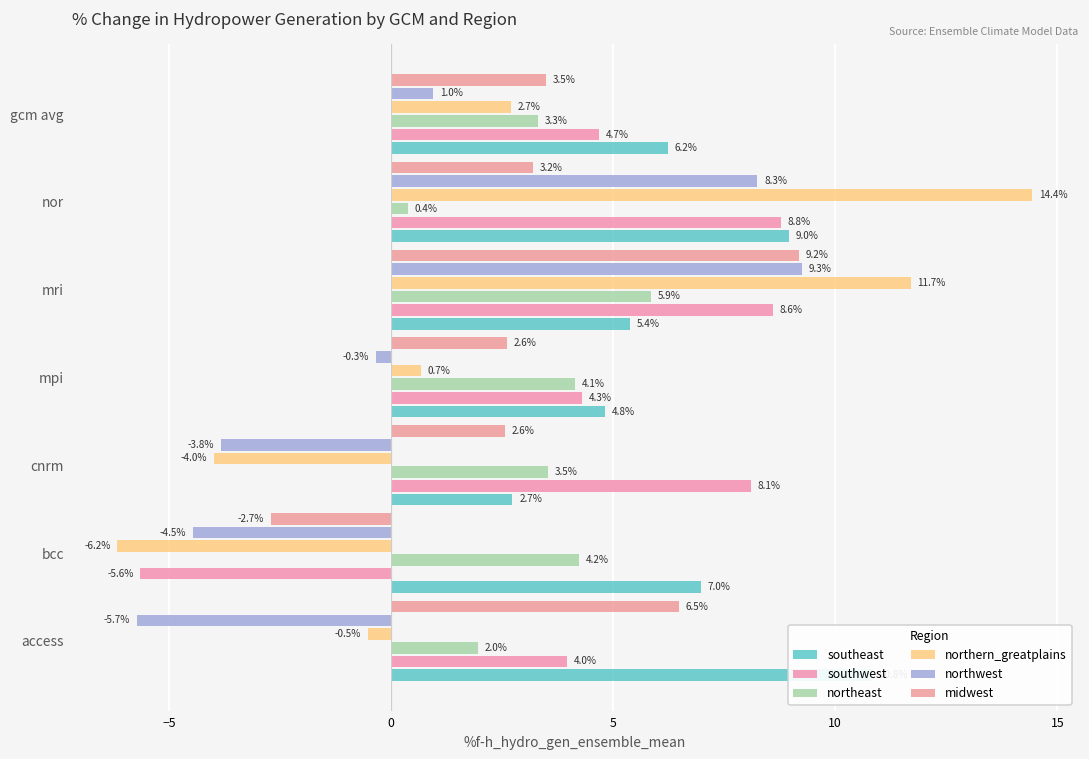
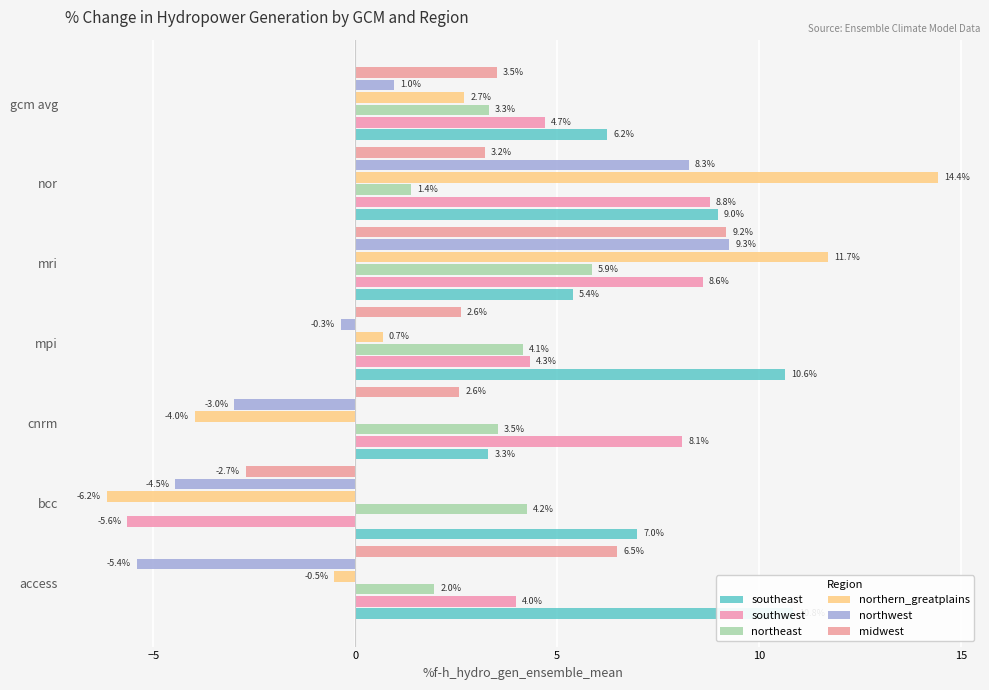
northeast, nor: 0.4% -> 1.4%
southeast, mpi: 4.8% -> 10.6%
northwest, cnrm: -3.8% -> -3.0%
southeast, cnrm: 2.7% -> 3.3%
northwest, access: -5.7% -> -5.4%
